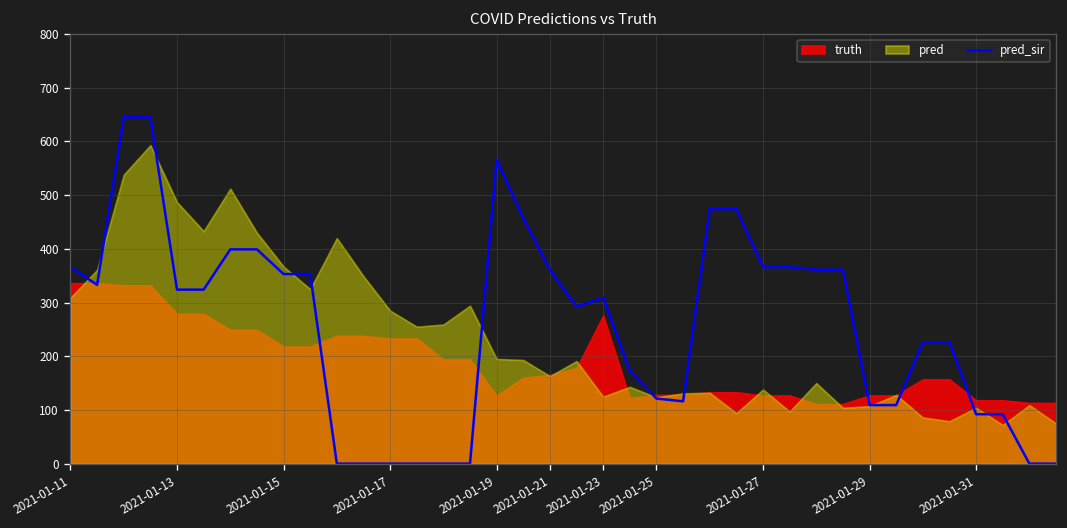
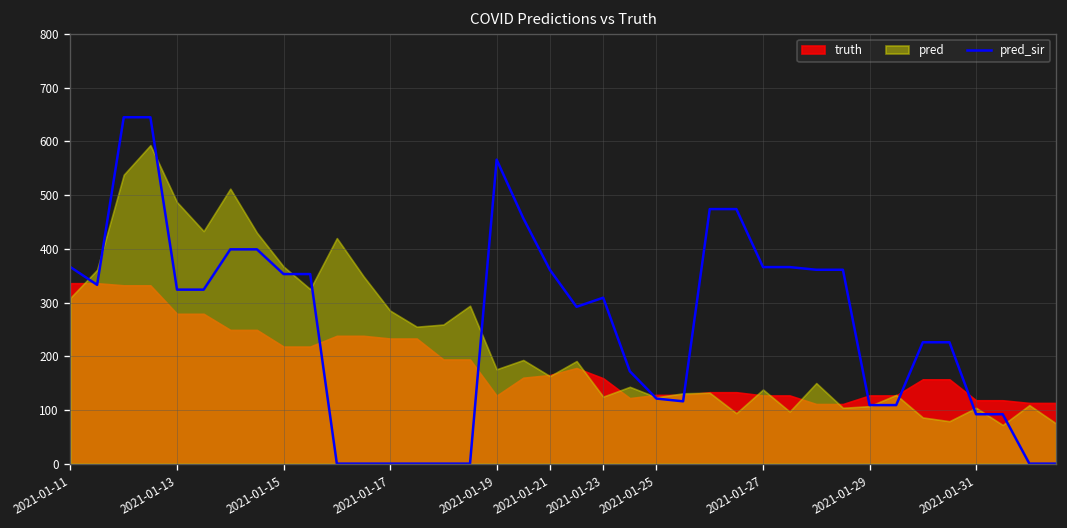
pred, 2021-01-19: 200 -> 180
truth, 2021-01-23: 280 -> 160
